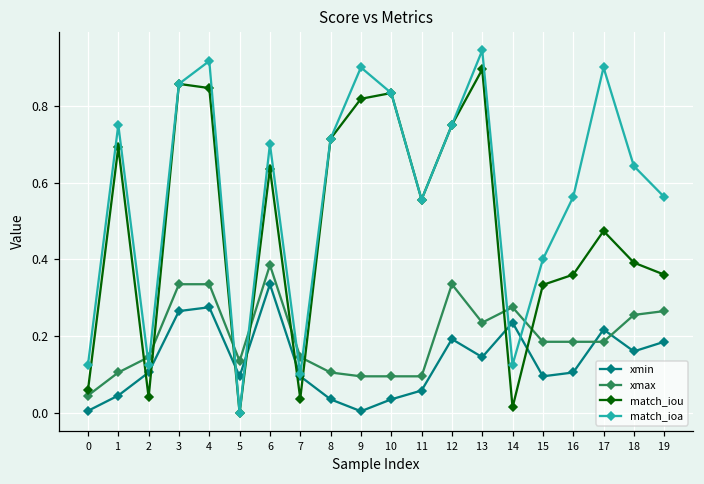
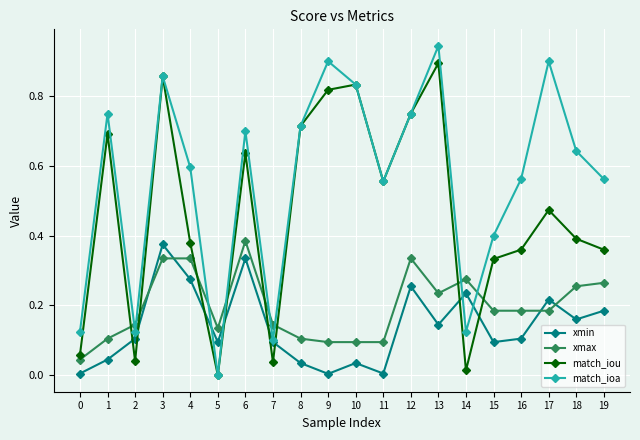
xmin, 3: 0.27 -> 0.38
match_iou, 4: 0.85 -> 0.38
match_ioa, 4: 0.92 -> 0.60
xmin, 11: 0.06 -> 0.01
xmin, 12: 0.19 -> 0.26
